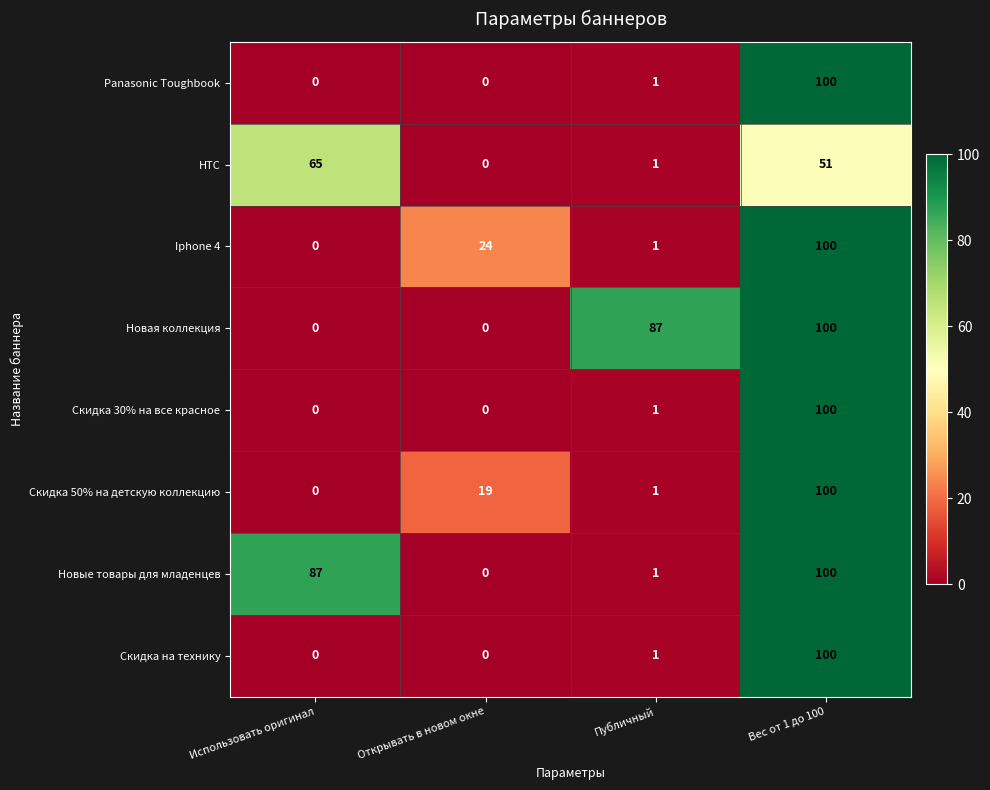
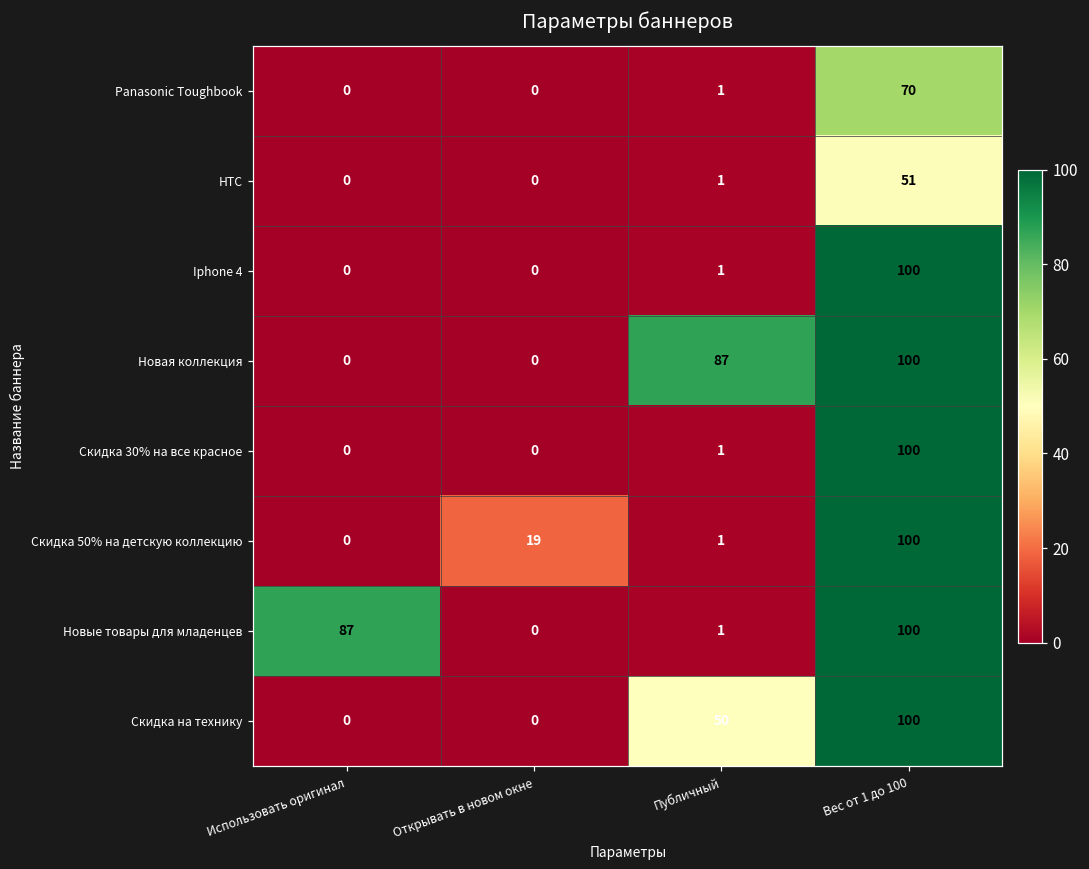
Panasonic Toughbook, Вес от 1 до 100: 100 -> 70
HTC, Использовать оригинал: 65 -> 0
Iphone 4, Открывать в новом окне: 24 -> 0
Скидка на технику, Публичный: 1 -> 50
